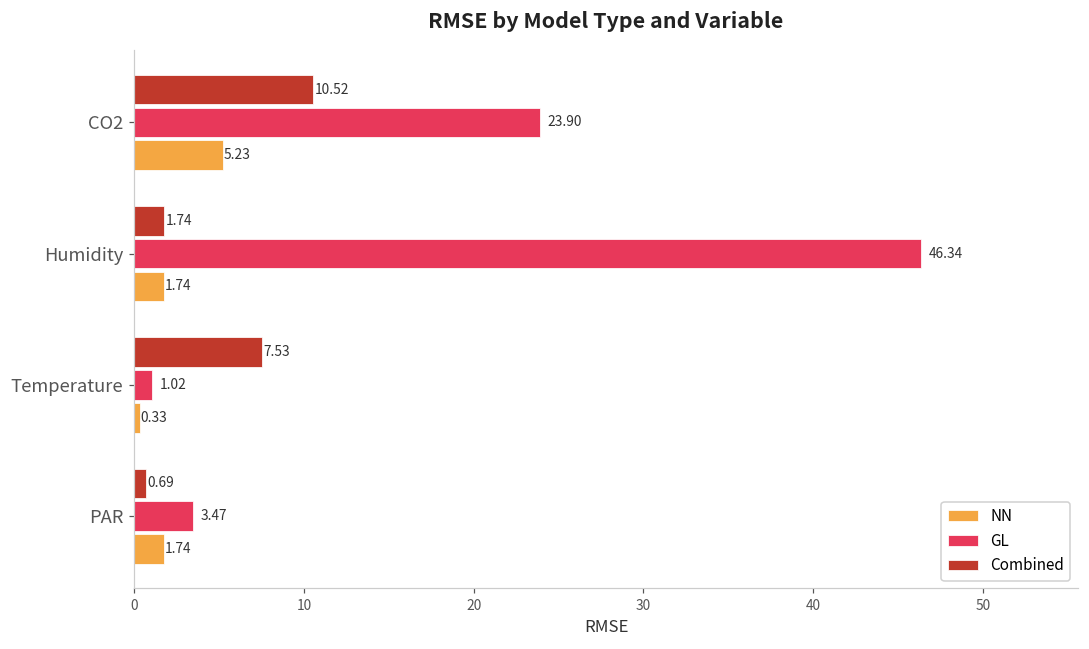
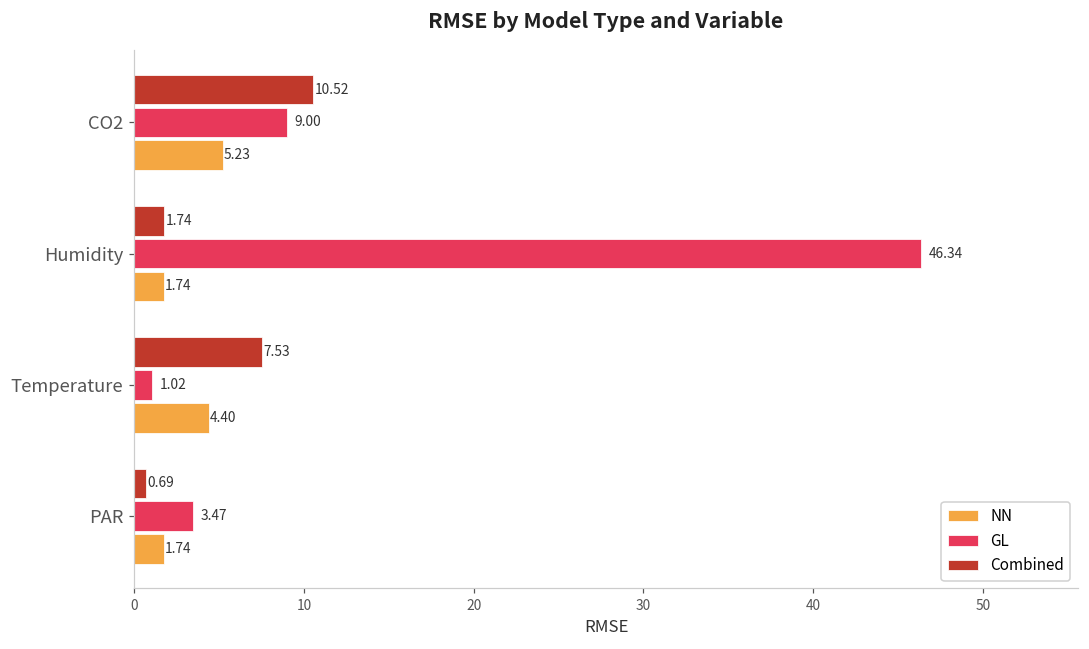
GL, CO2: 23.90 -> 9.00
NN, Temperature: 0.33 -> 4.40
